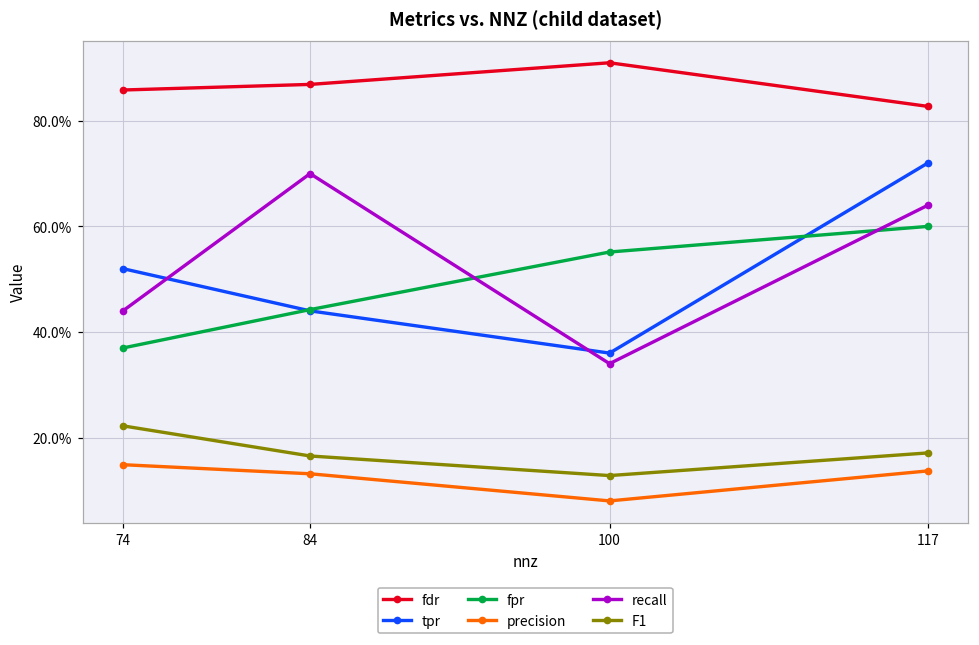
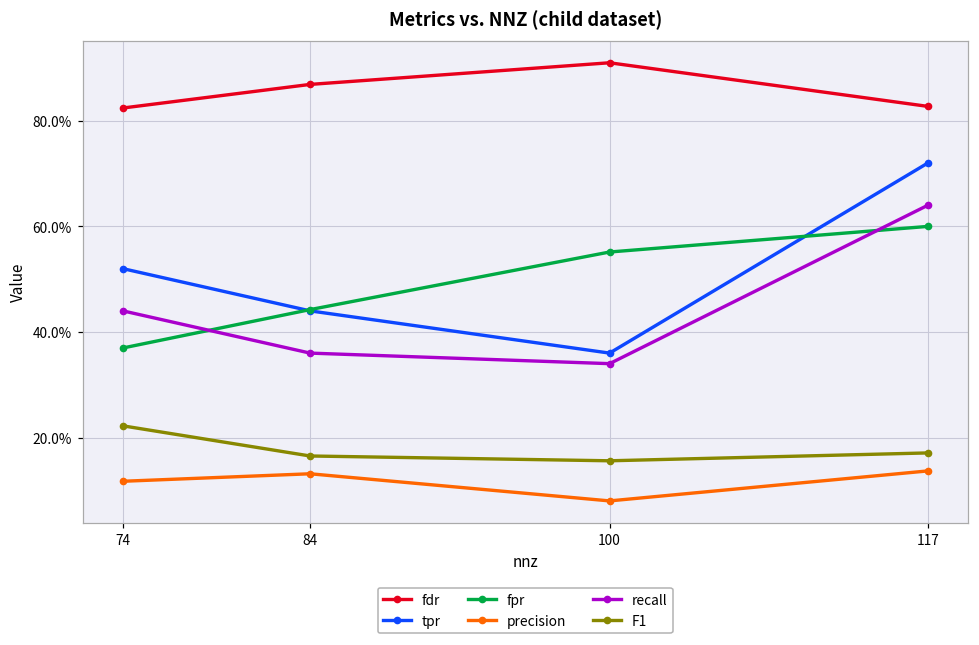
fdr, 74: 86% -> 82%
precision, 74: 15% -> 12%
recall, 84: 70% -> 36%
F1, 100: 13% -> 16%
